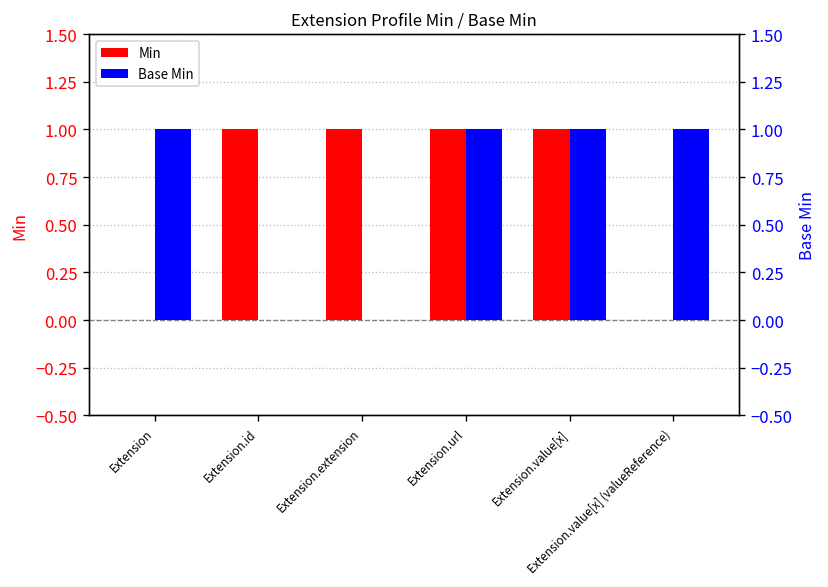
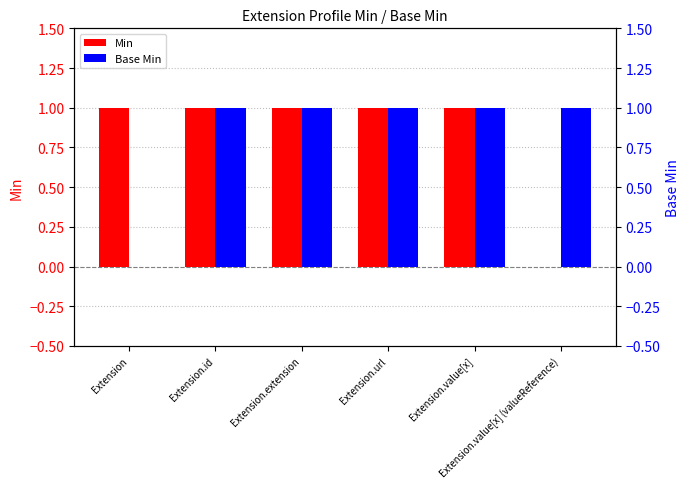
Min, Extension: 0 -> 1
Base Min, Extension: 1 -> 0
Base Min, Extension.id: 0 -> 1
Base Min, Extension.extension: 0 -> 1
